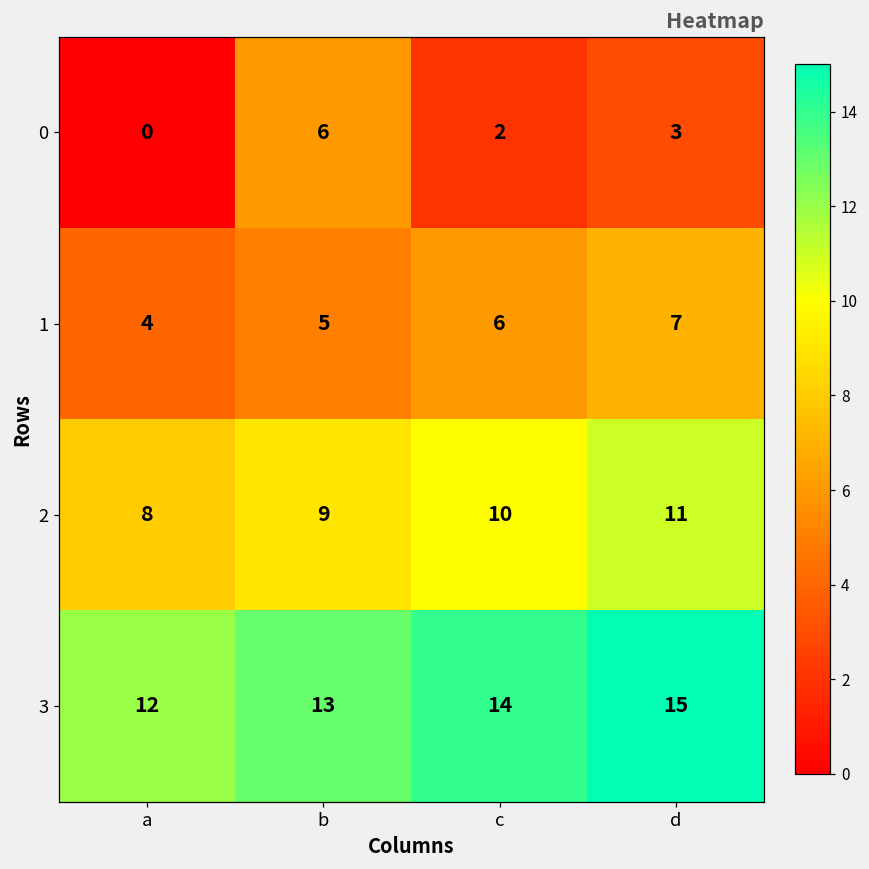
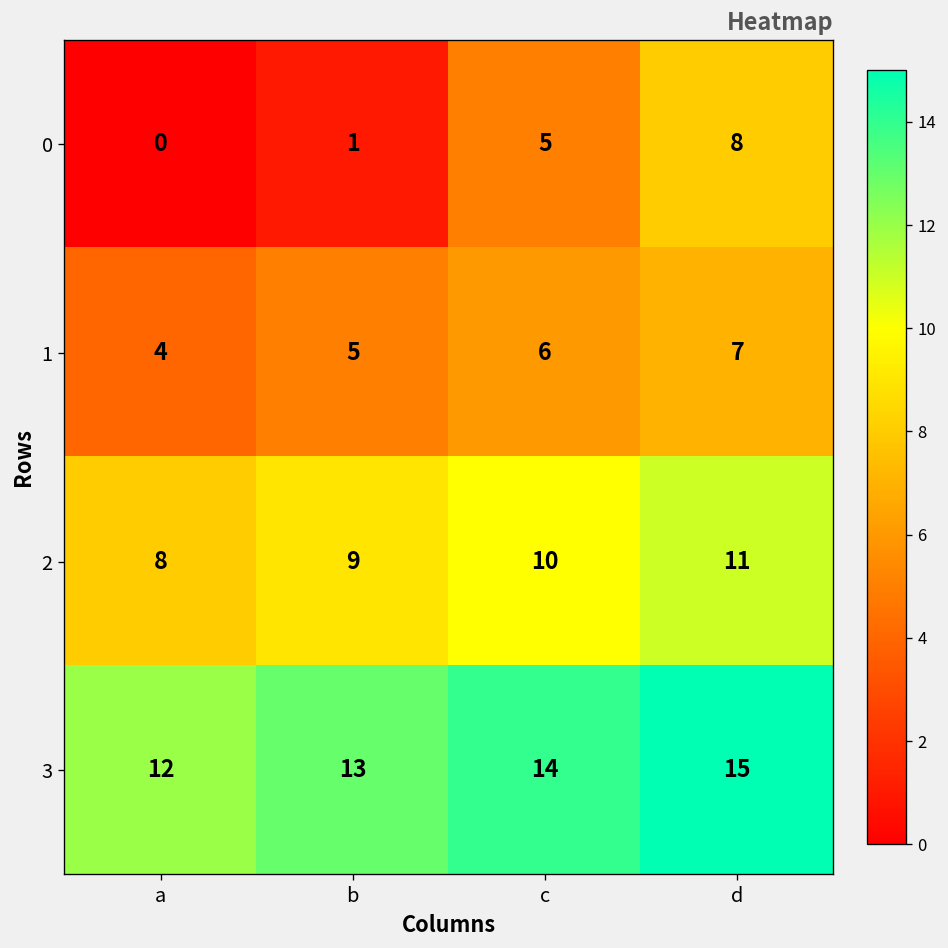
0, b: 6 -> 1
0, c: 2 -> 5
0, d: 3 -> 8
